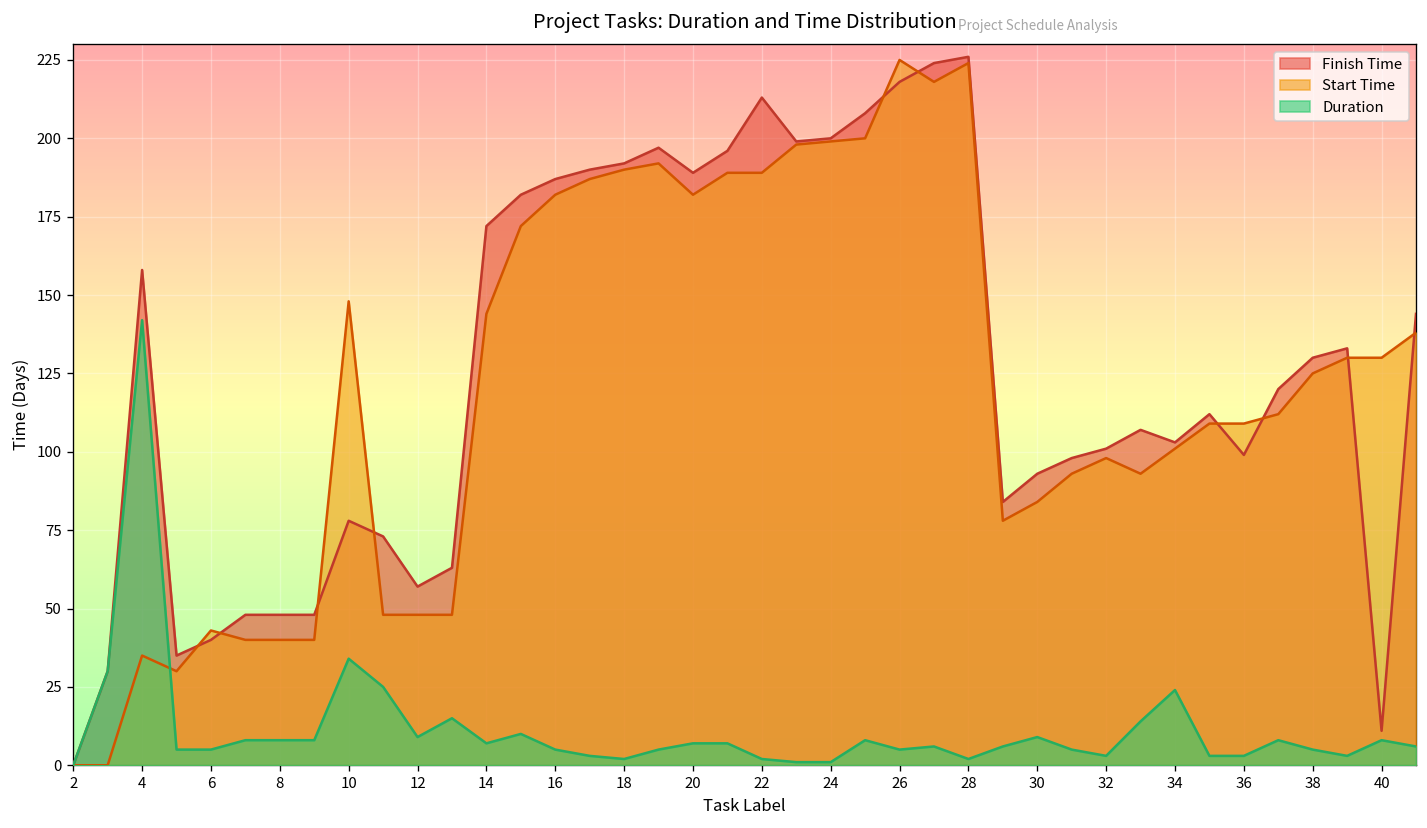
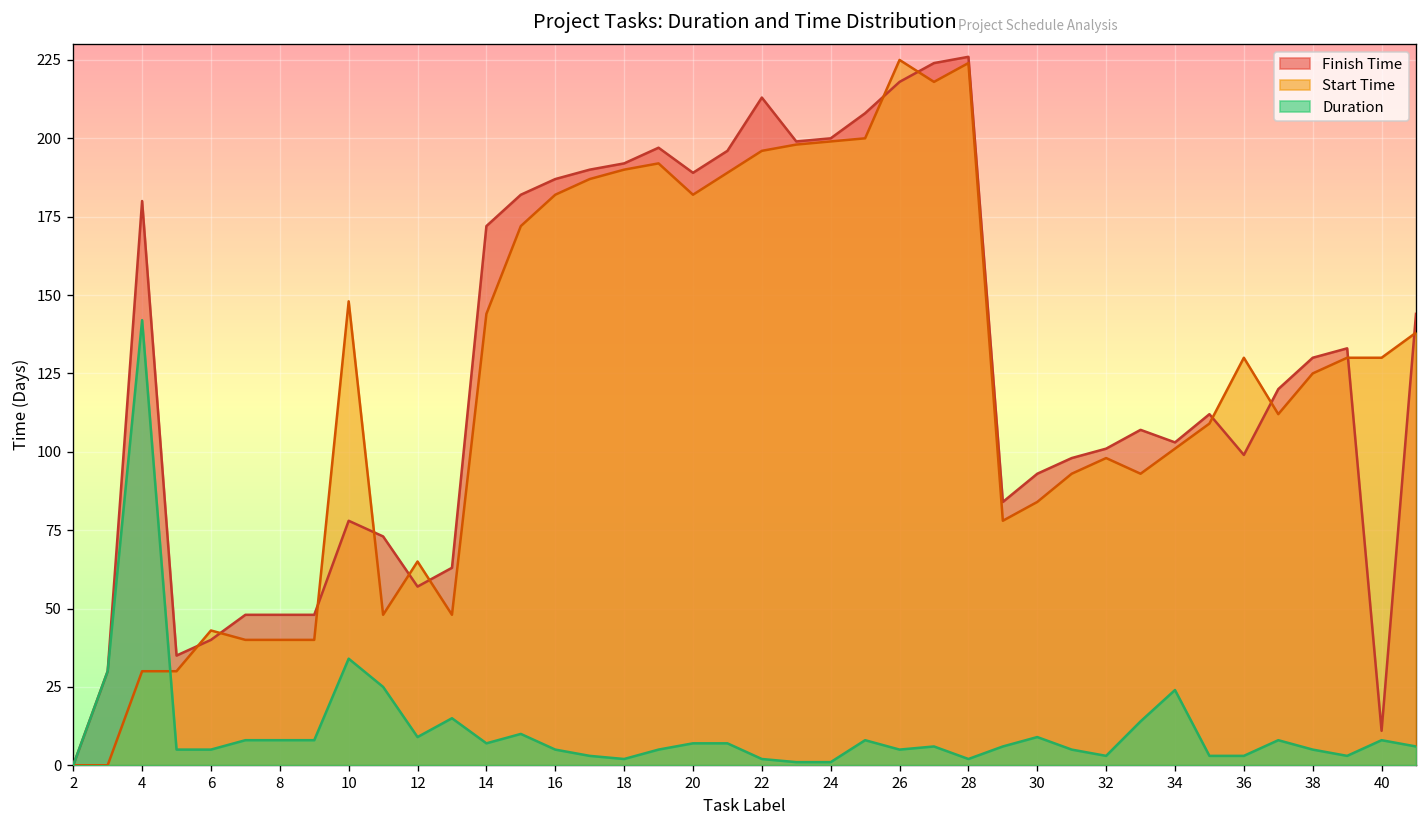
Finish Time, 4: 158 -> 180
Start Time, 4: 35 -> 30
Start Time, 12: 48 -> 65
Start Time, 22: 189 -> 196
Start Time, 36: 109 -> 130
